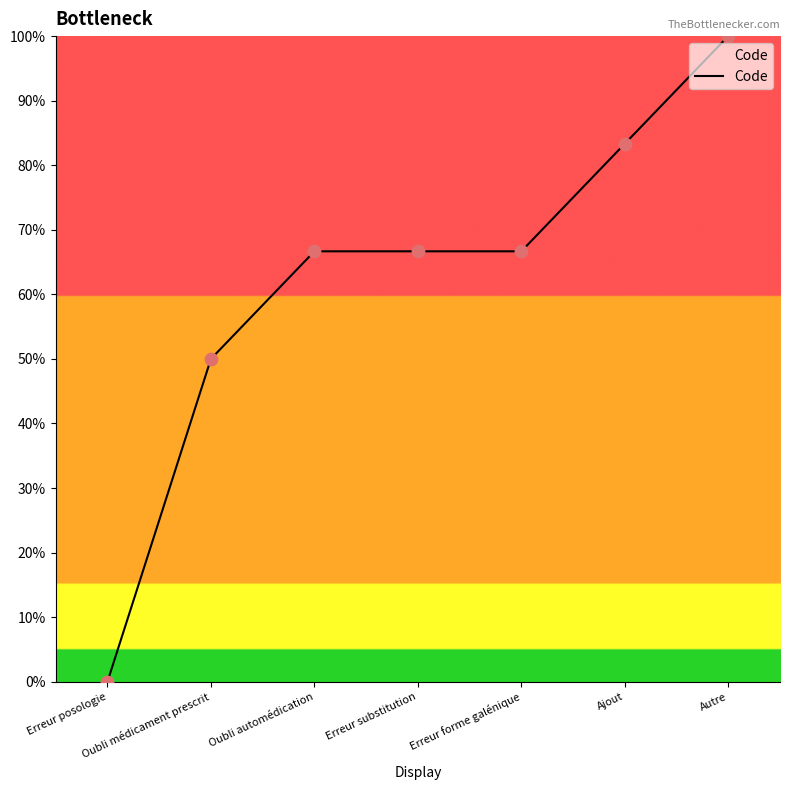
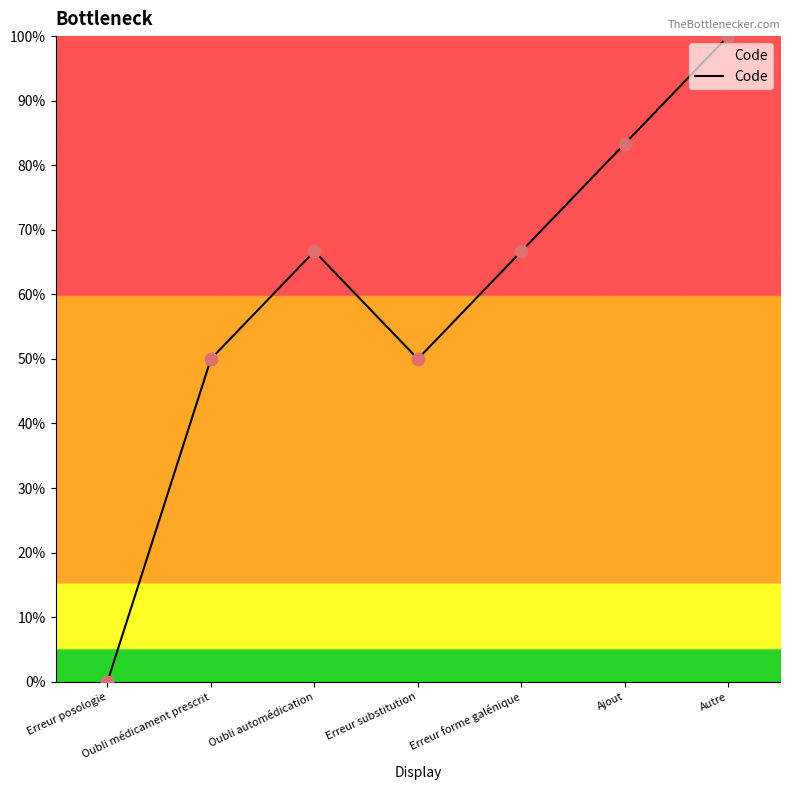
Erreur substitution: 67% -> 50%
